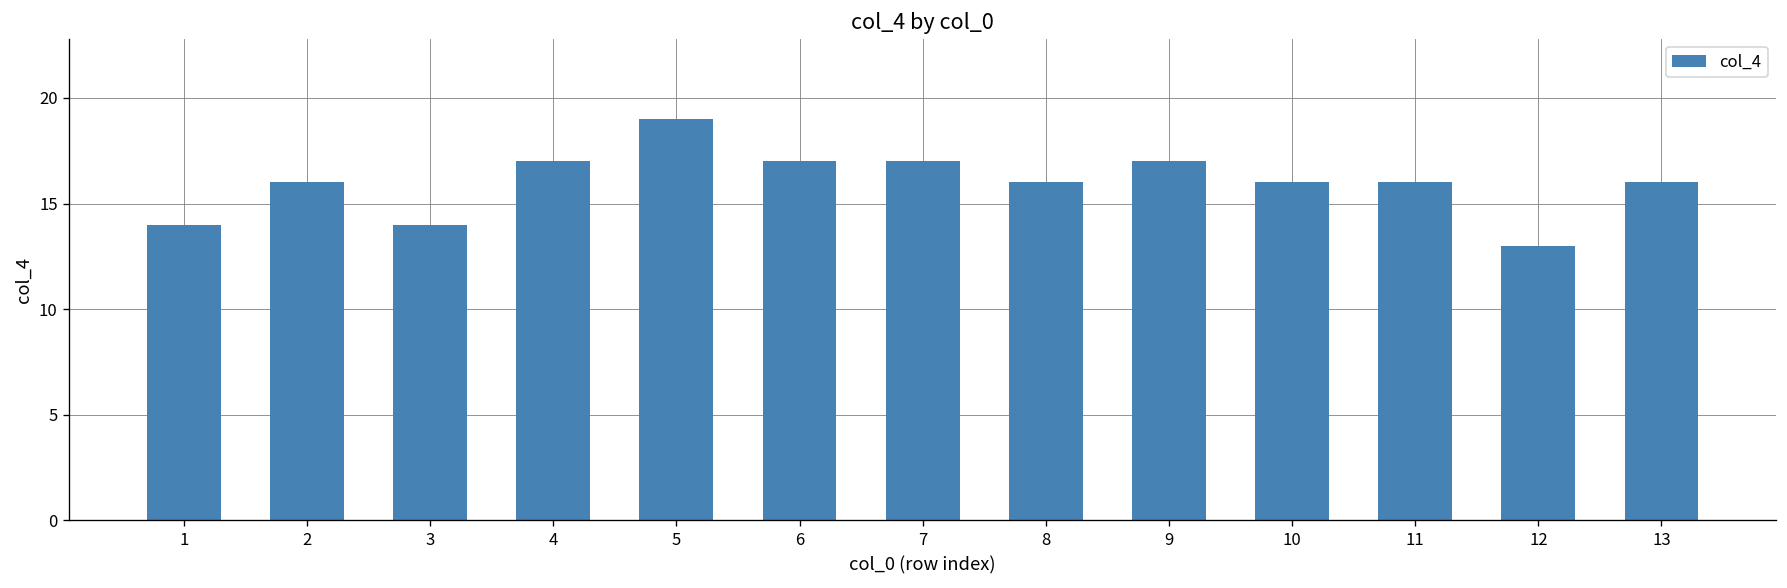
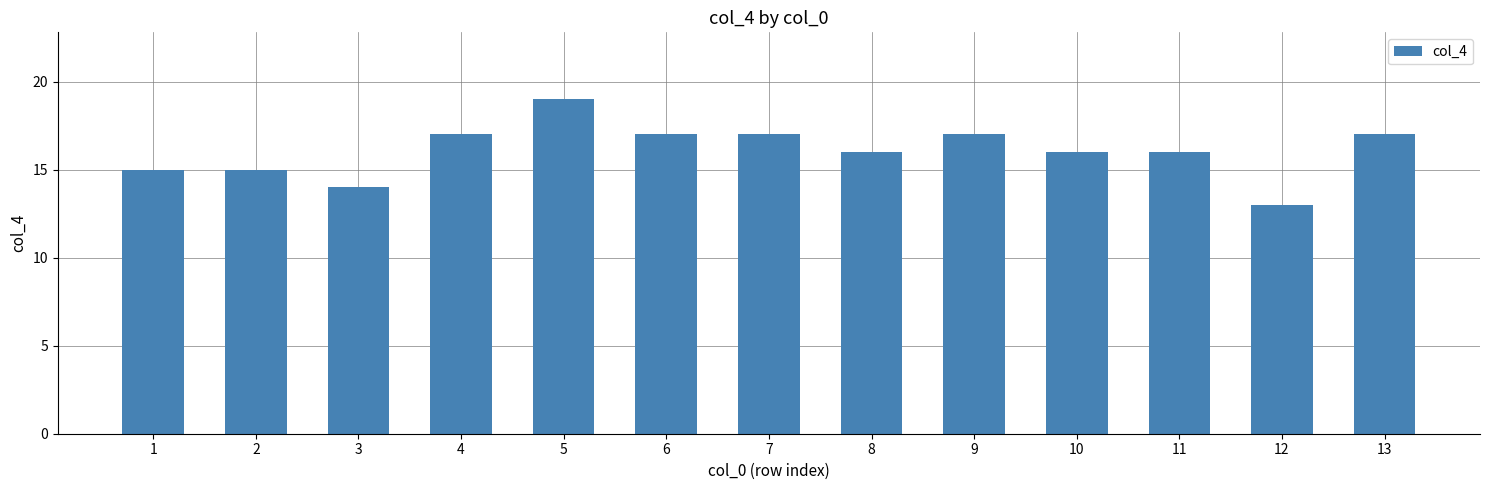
1: 14 -> 15
2: 16 -> 15
13: 16 -> 17
